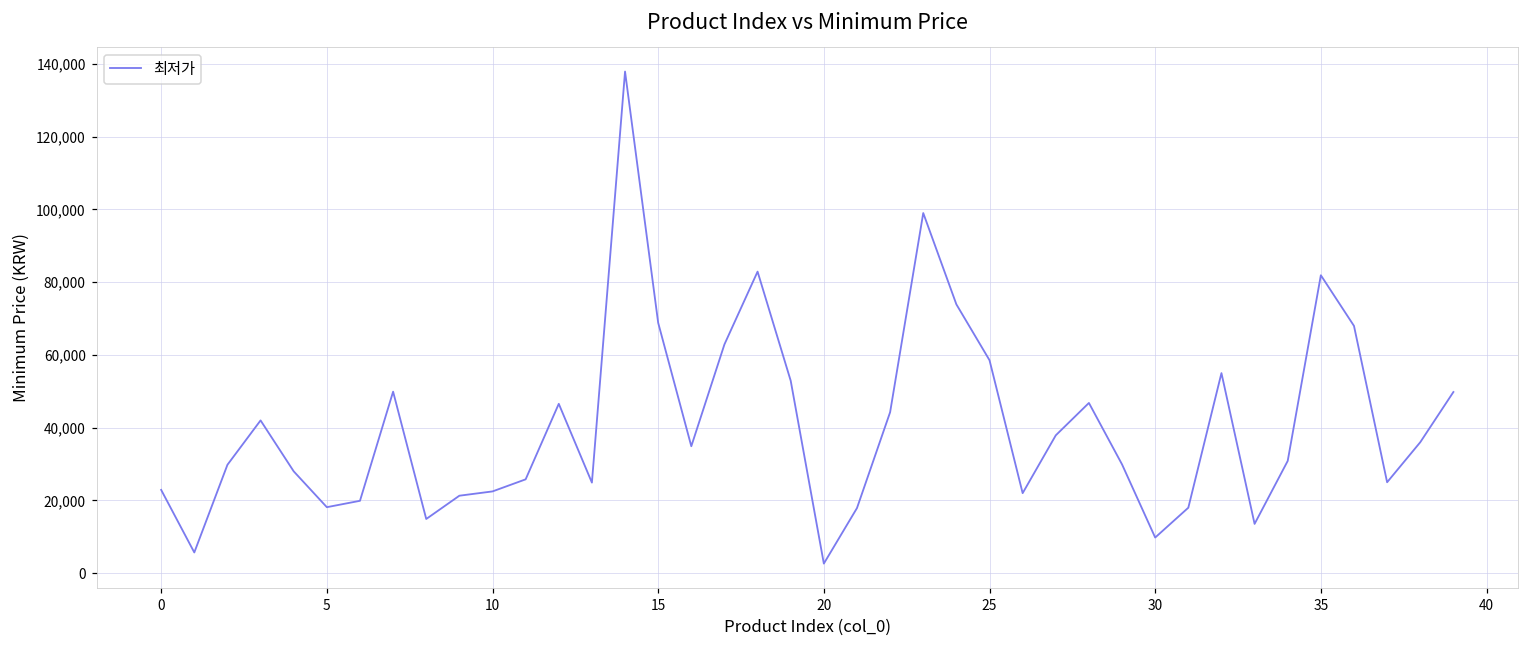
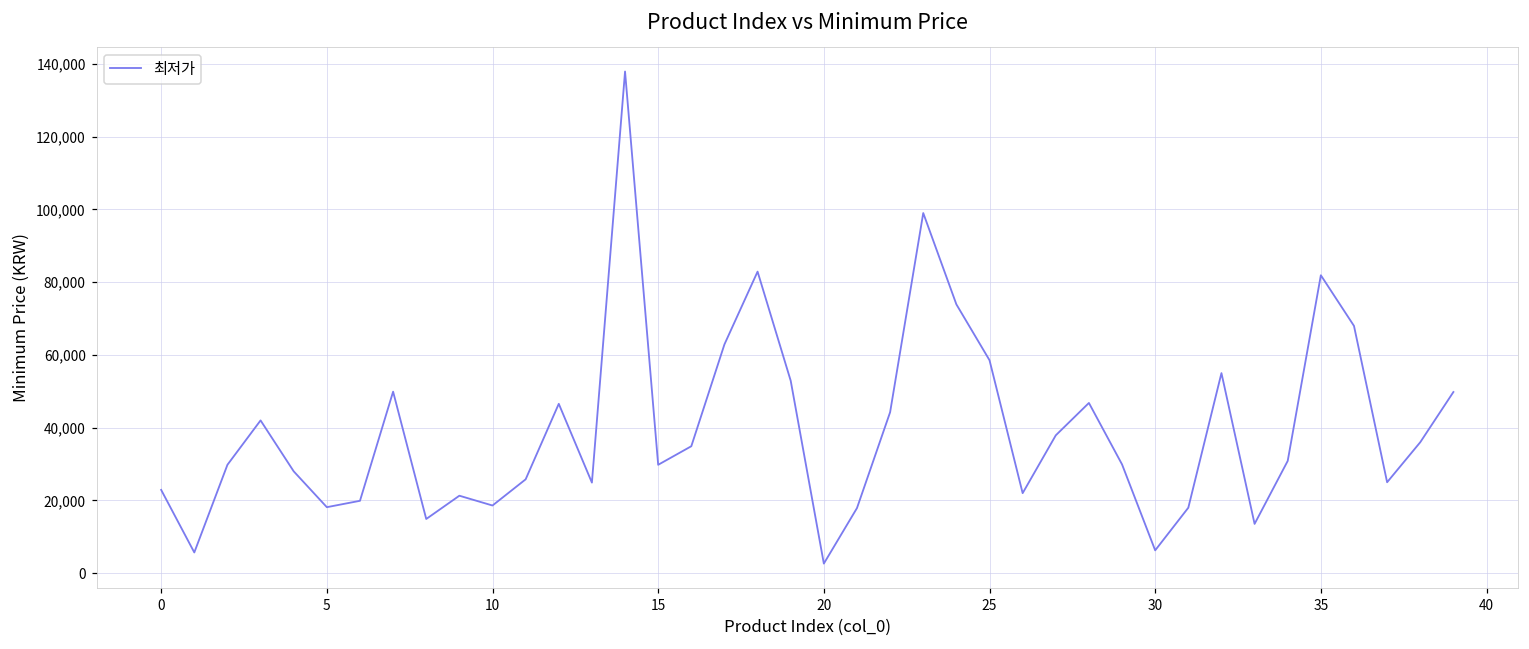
10: 22,000 -> 19,000
15: 69,000 -> 30,000
30: 10,000 -> 6,000
